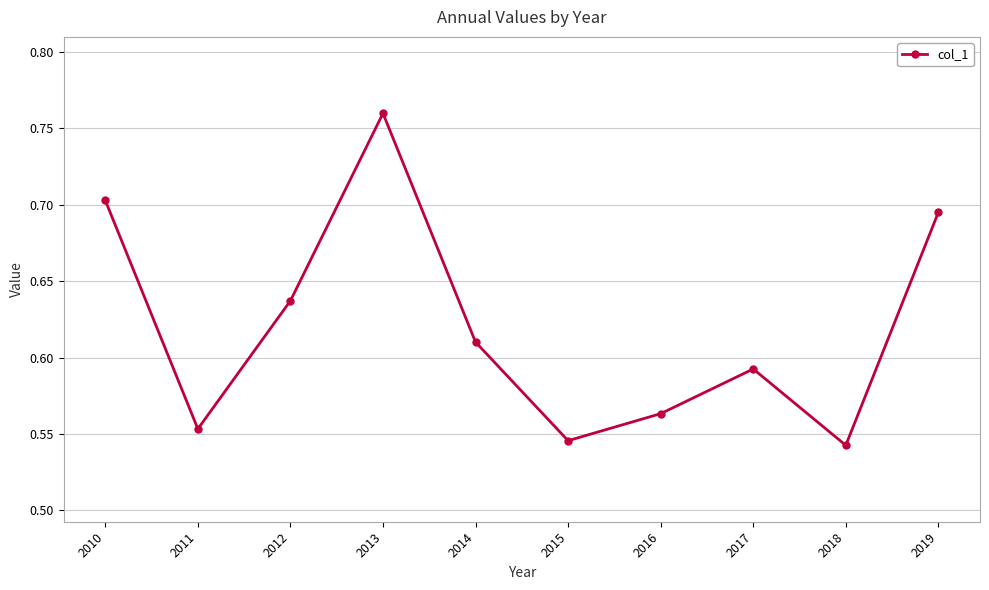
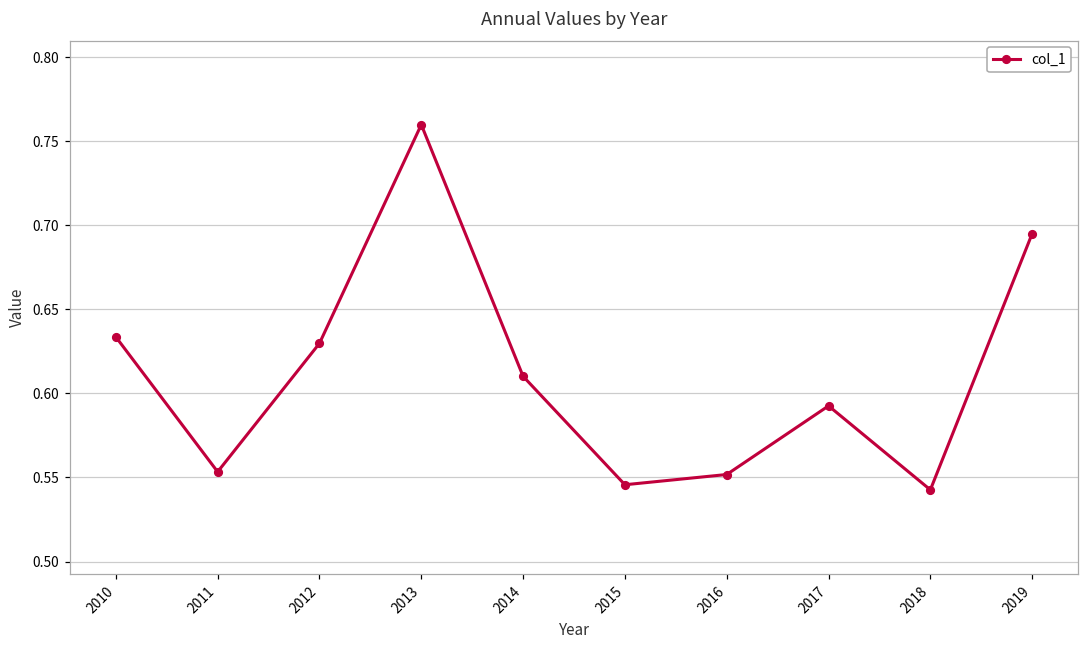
2010: 0.703 -> 0.634
2012: 0.637 -> 0.630
2016: 0.563 -> 0.552
